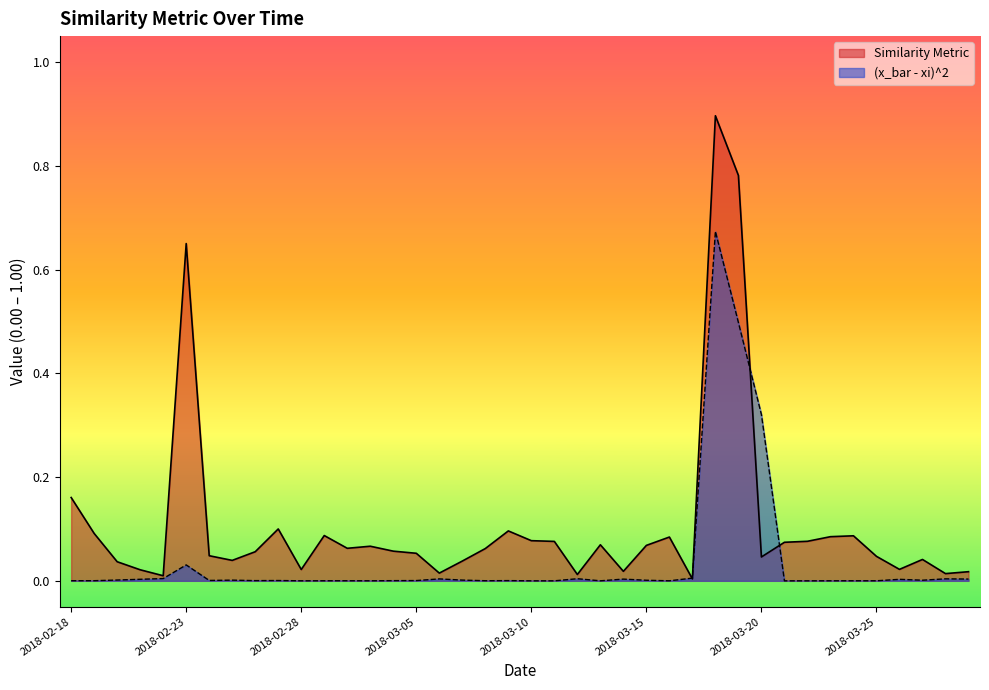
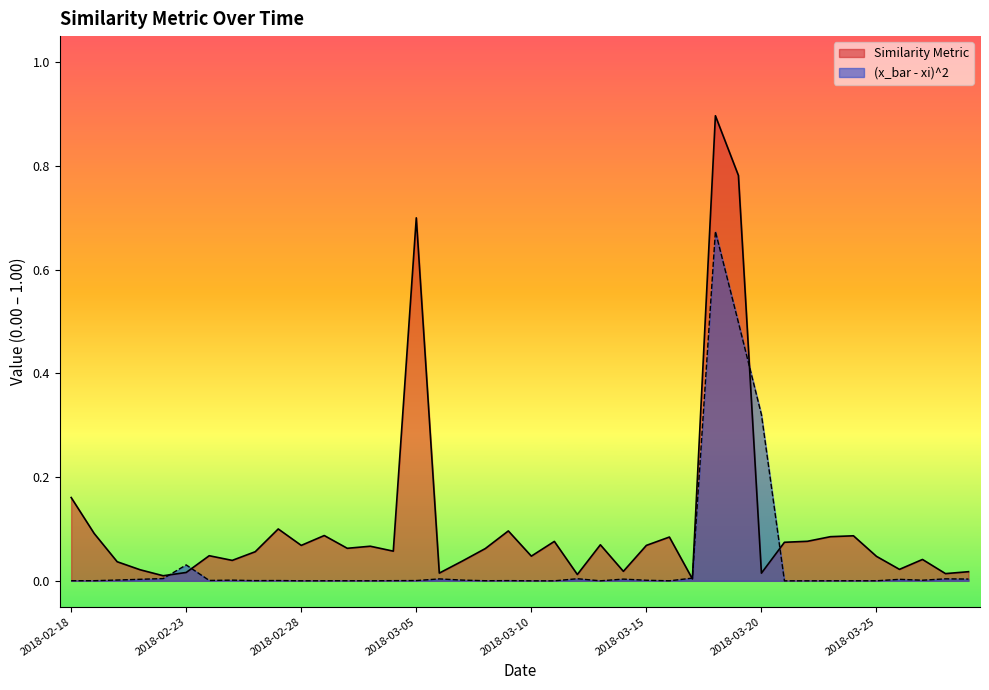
Similarity Metric, 2018-02-23: 0.65 -> 0.02
Similarity Metric, 2018-02-28: 0.02 -> 0.07
Similarity Metric, 2018-03-05: 0.05 -> 0.70
Similarity Metric, 2018-03-10: 0.08 -> 0.05
Similarity Metric, 2018-03-20: 0.05 -> 0.01
